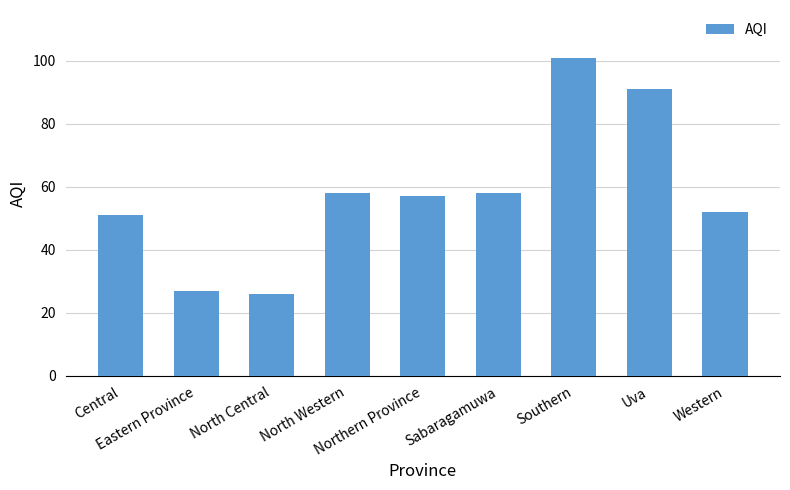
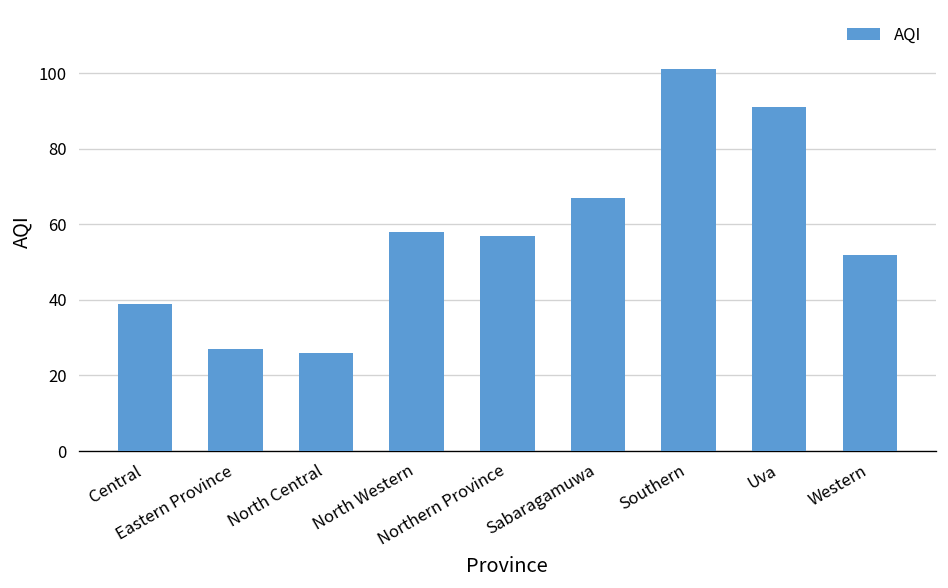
Central: 51 -> 39
Sabaragamuwa: 58 -> 67
